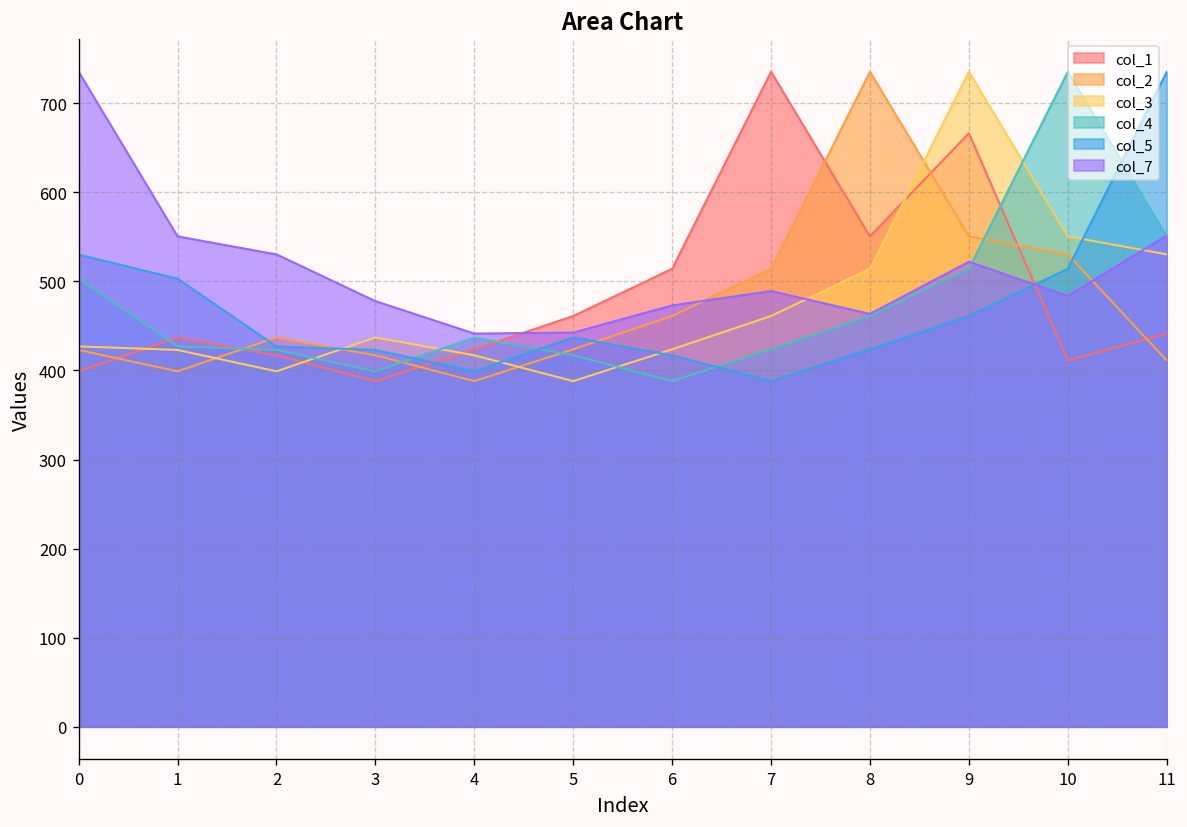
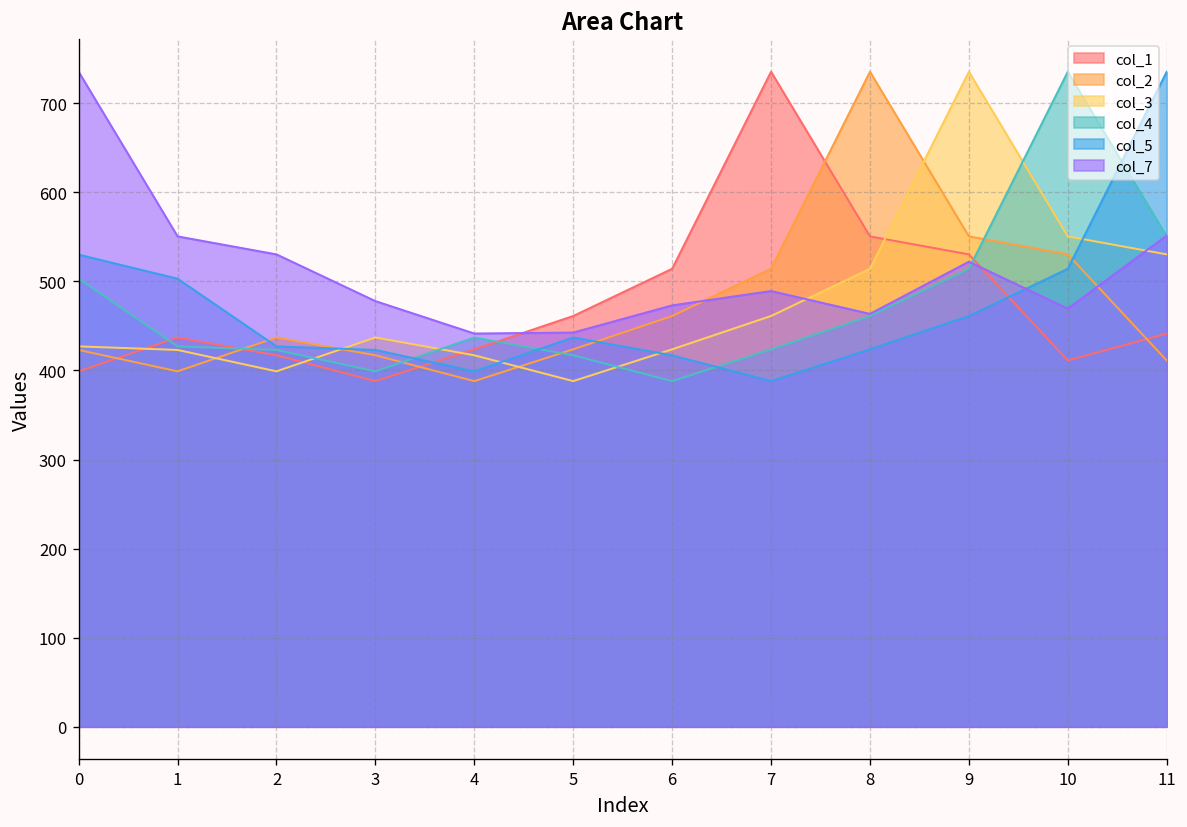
col_1, 9: 670 -> 530
col_7, 10: 480 -> 470
